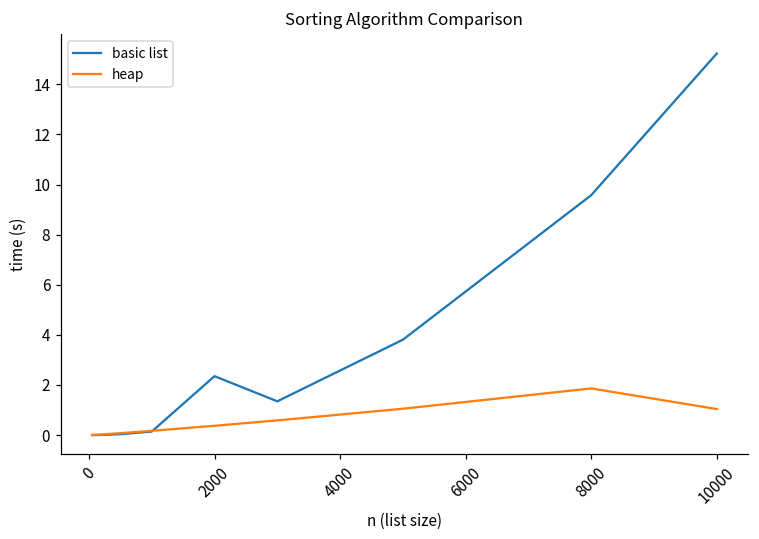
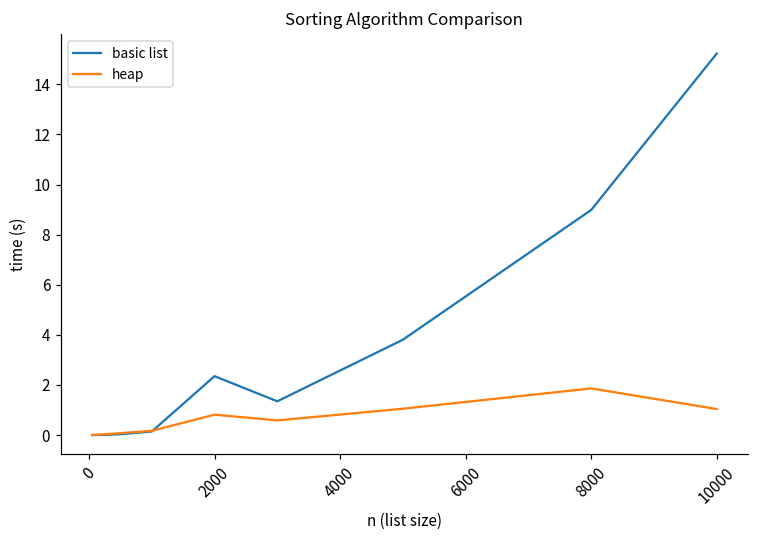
heap, 2000: 0.4 -> 0.8
basic list, 8000: 9.6 -> 9.0
